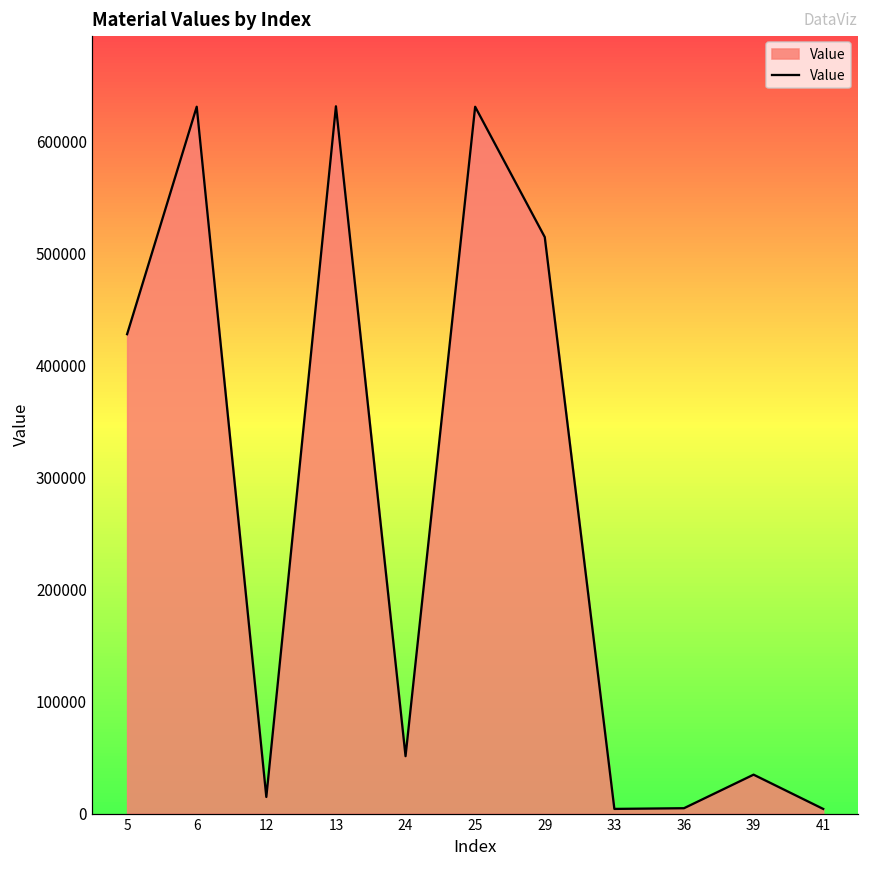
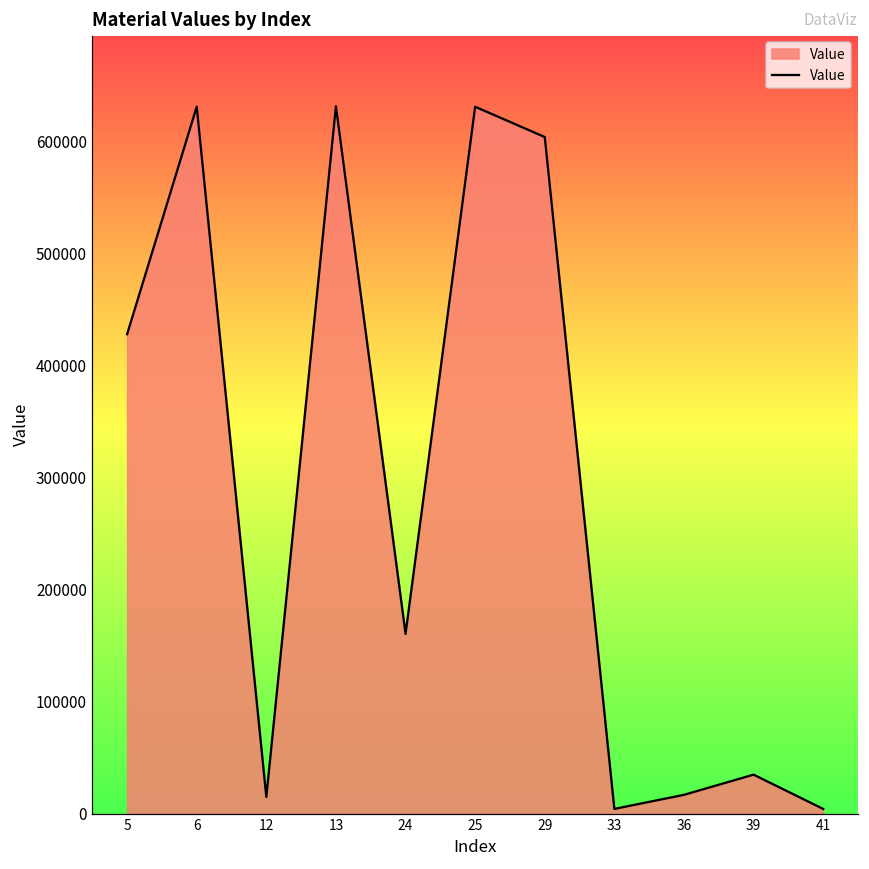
24: 51000 -> 160000
29: 515000 -> 604000
36: 5000 -> 17000
